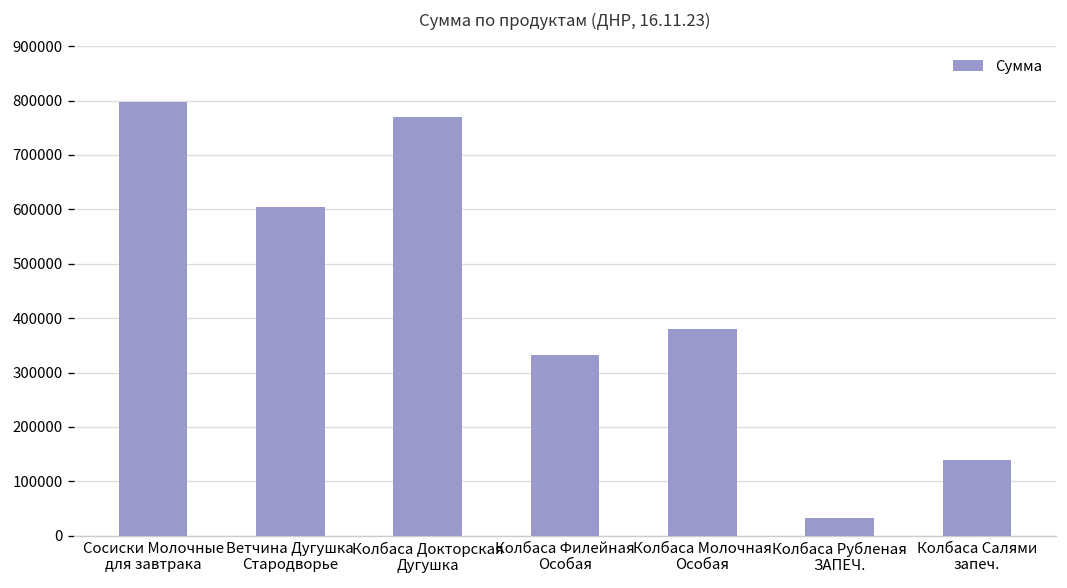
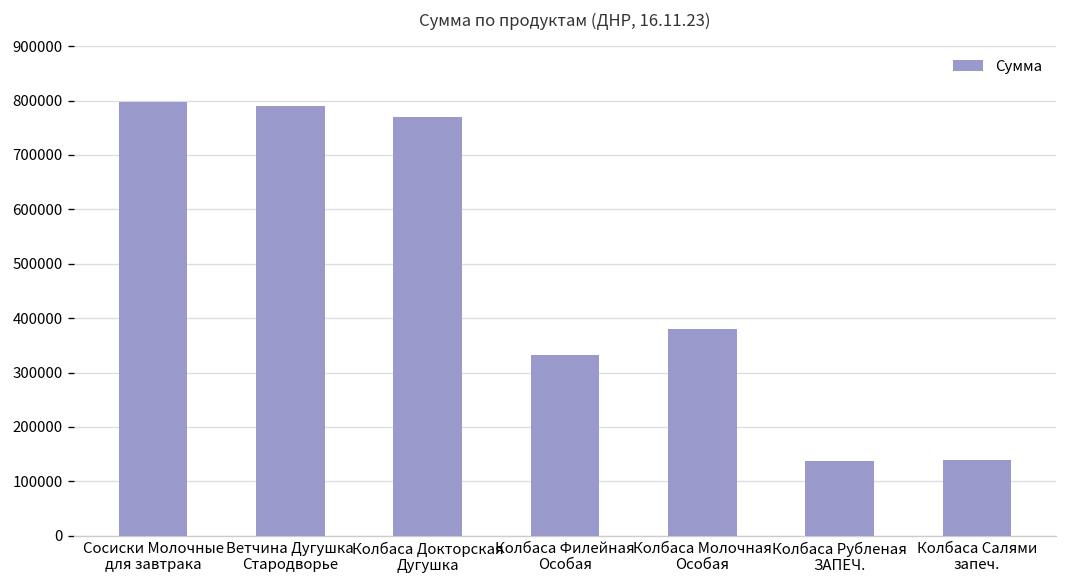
Ветчина Дугушка Стародворье: 600000 -> 790000
Колбаса Рубленая ЗАПЕЧ.: 30000 -> 140000
